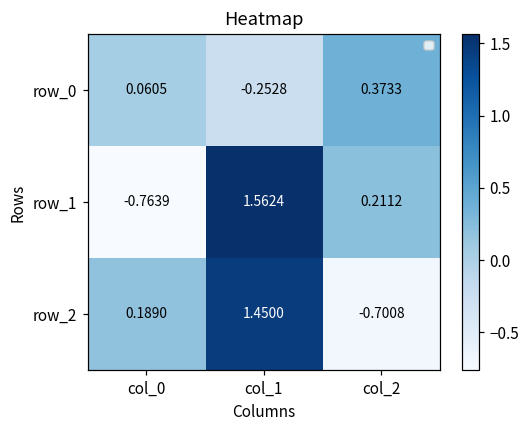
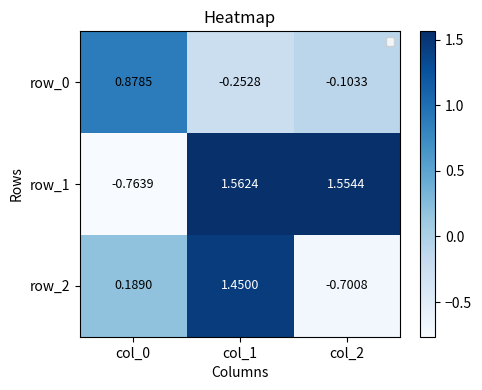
row_0, col_0: 0.0605 -> 0.8785
row_0, col_2: 0.3733 -> -0.1033
row_1, col_2: 0.2112 -> 1.5544
